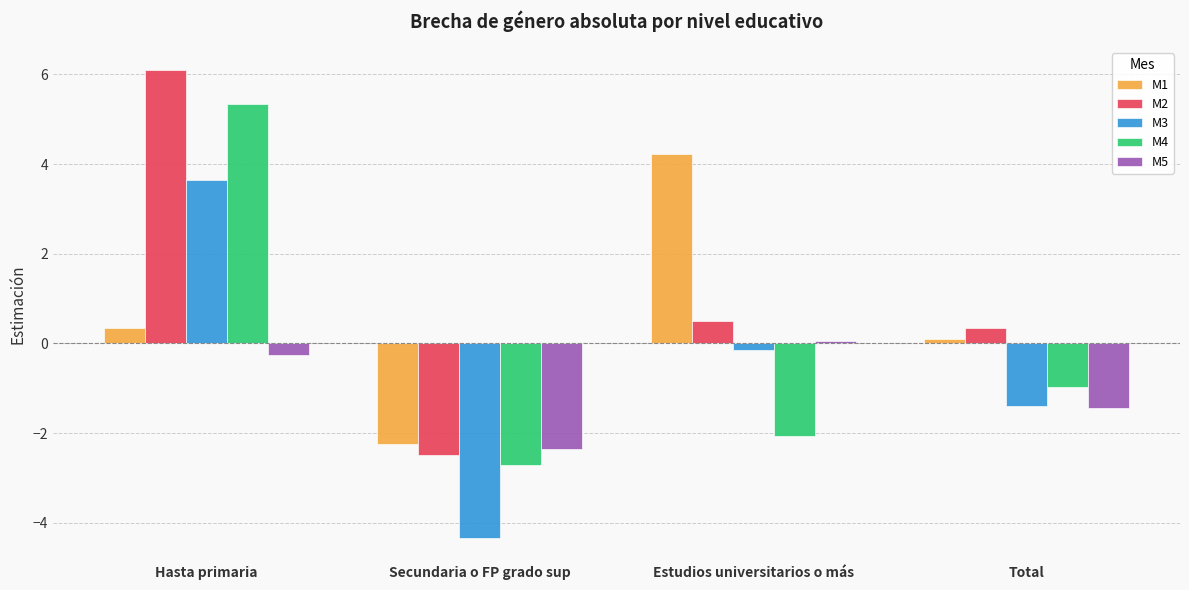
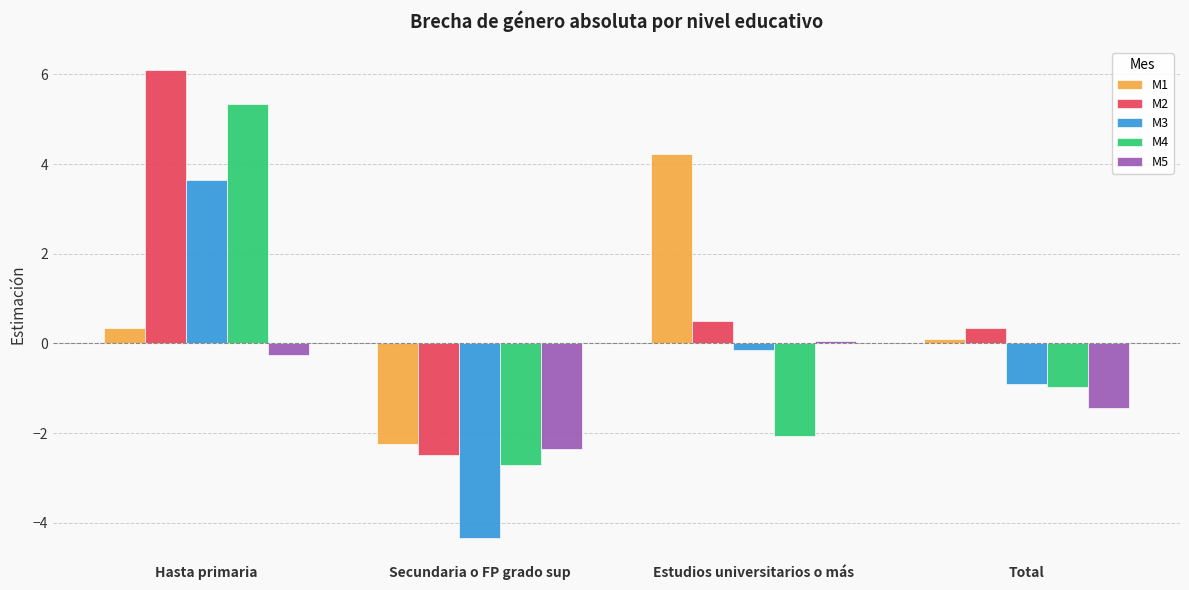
M3, Total: -1.4 -> -0.9
